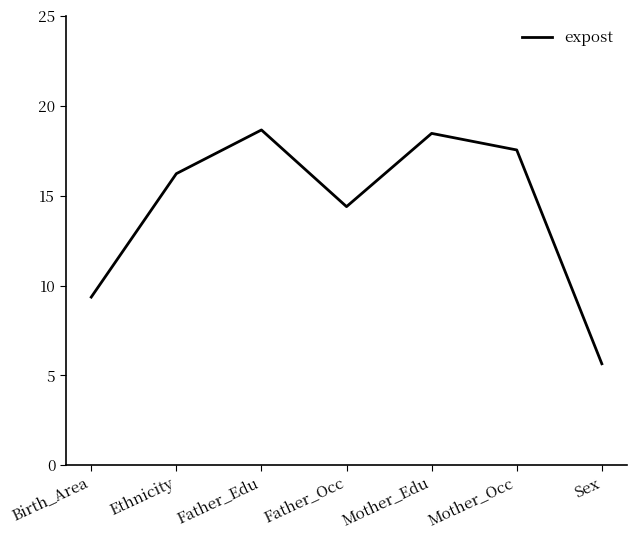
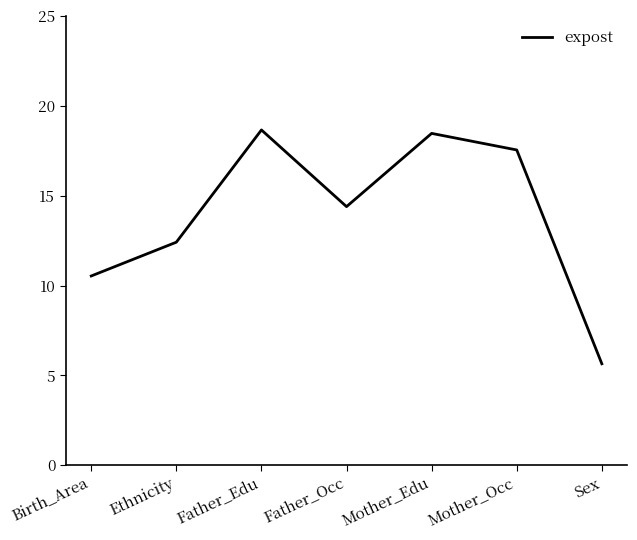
Birth_Area: 9.4 -> 10.5
Ethnicity: 16.2 -> 12.4
